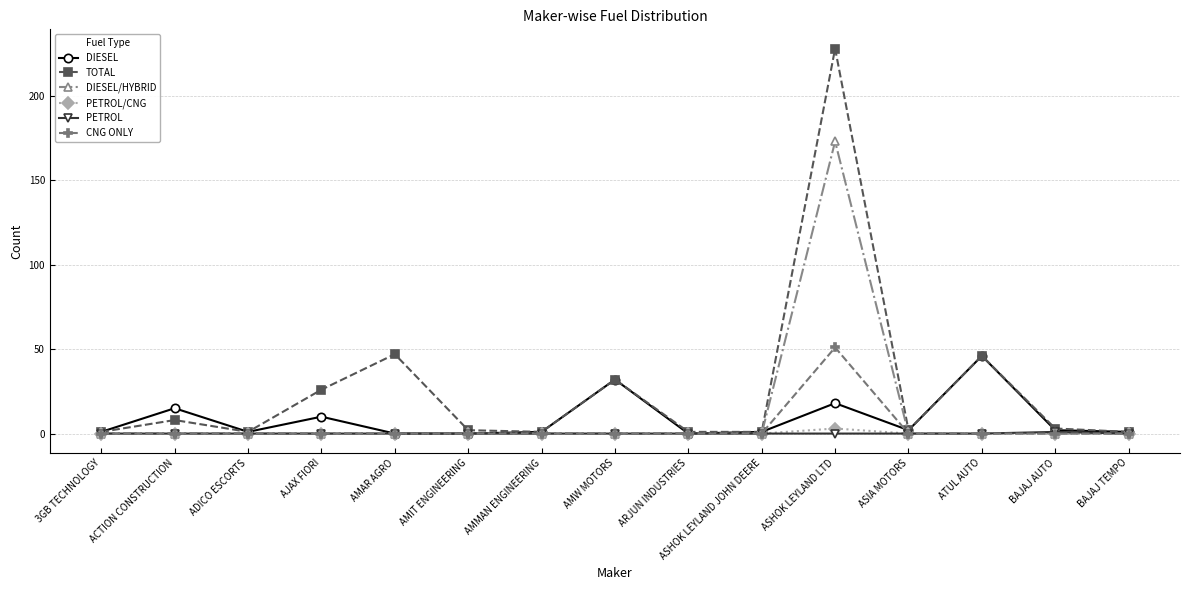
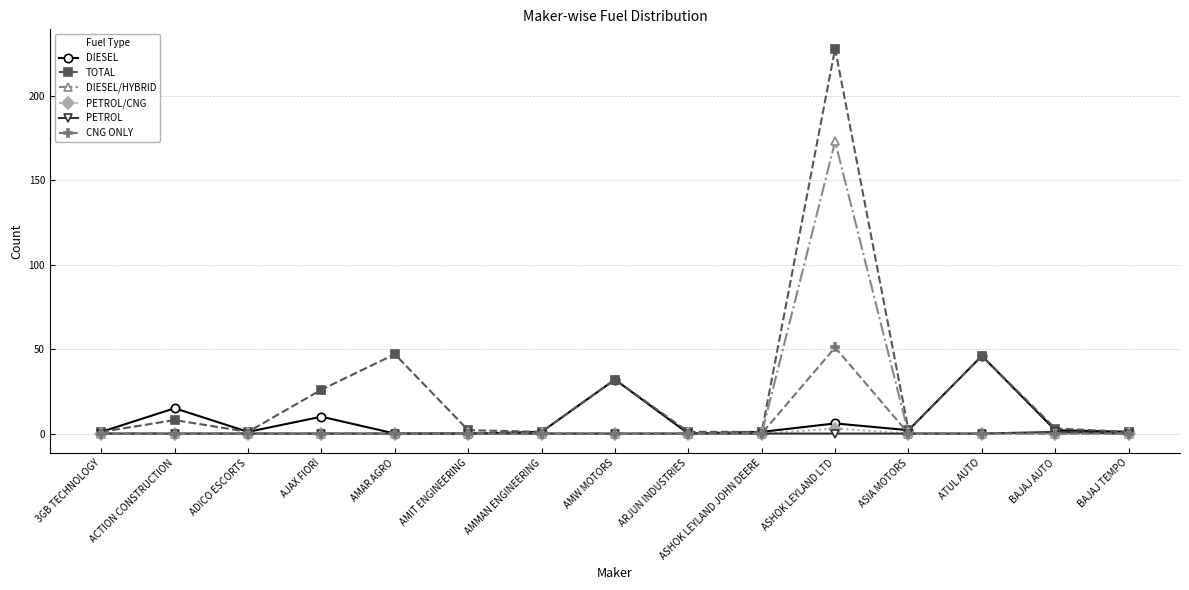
DIESEL, ASHOK LEYLAND LTD: 18 -> 6
